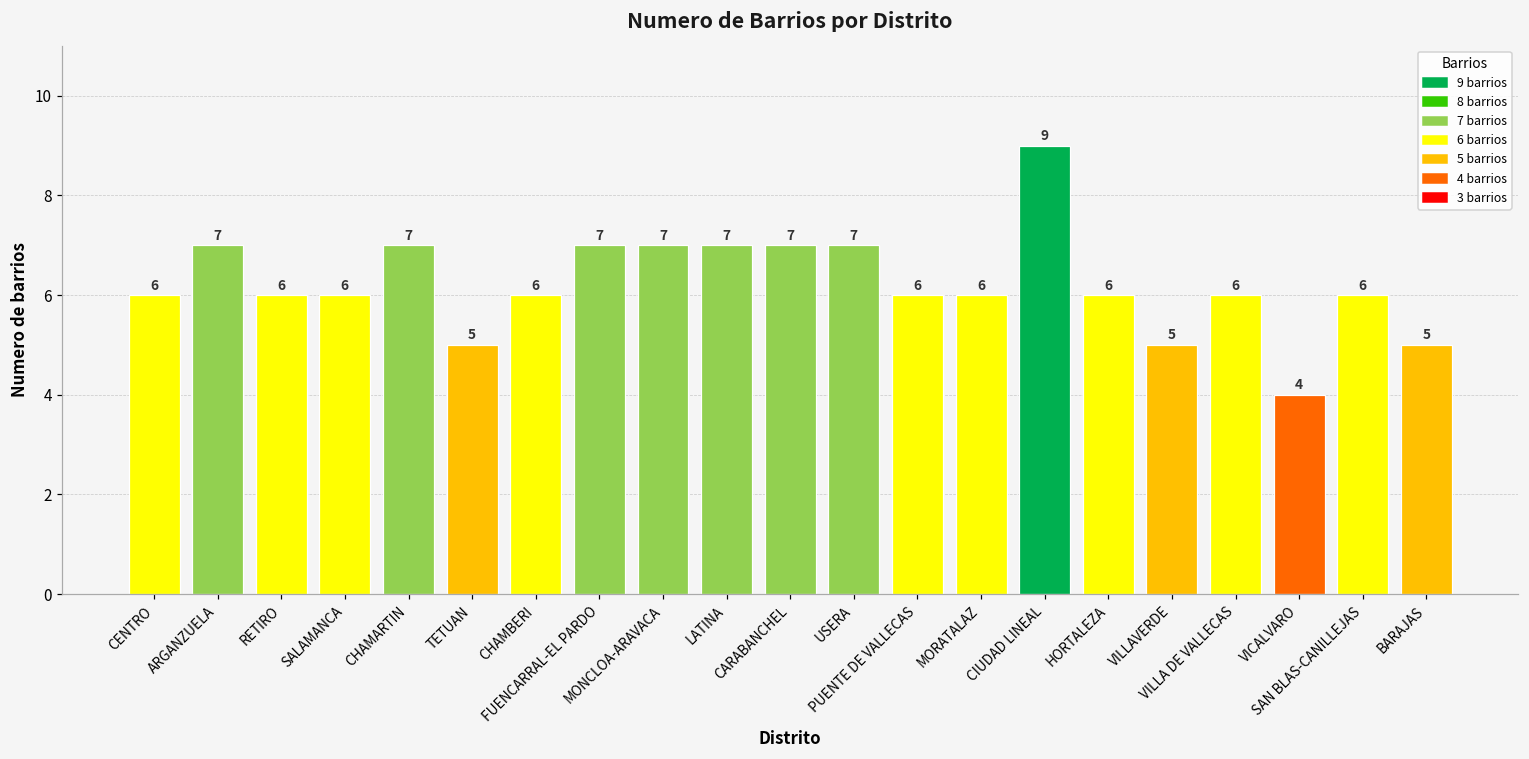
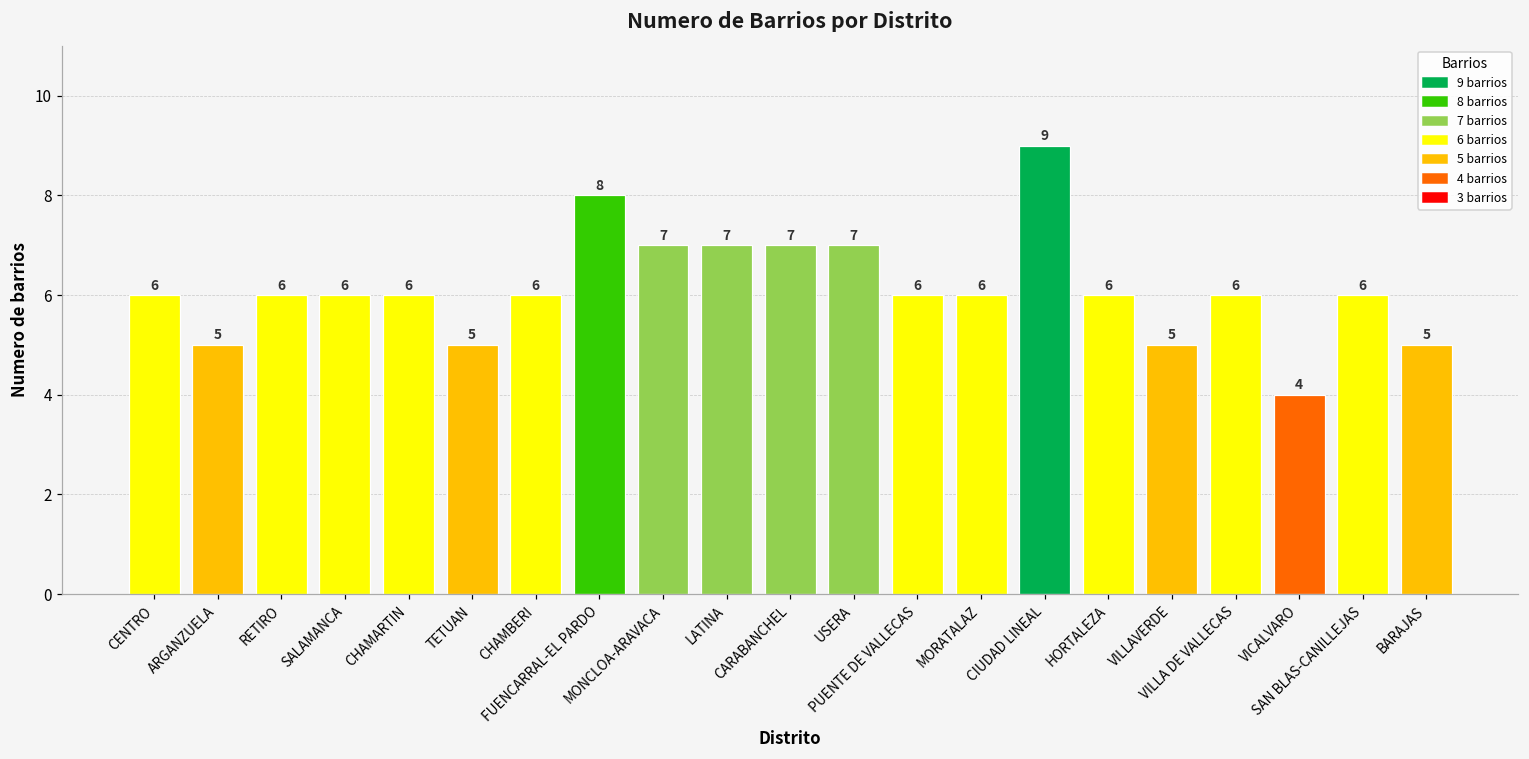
ARGANZUELA: 7 -> 5
CHAMARTIN: 7 -> 6
FUENCARRAL-EL PARDO: 7 -> 8
